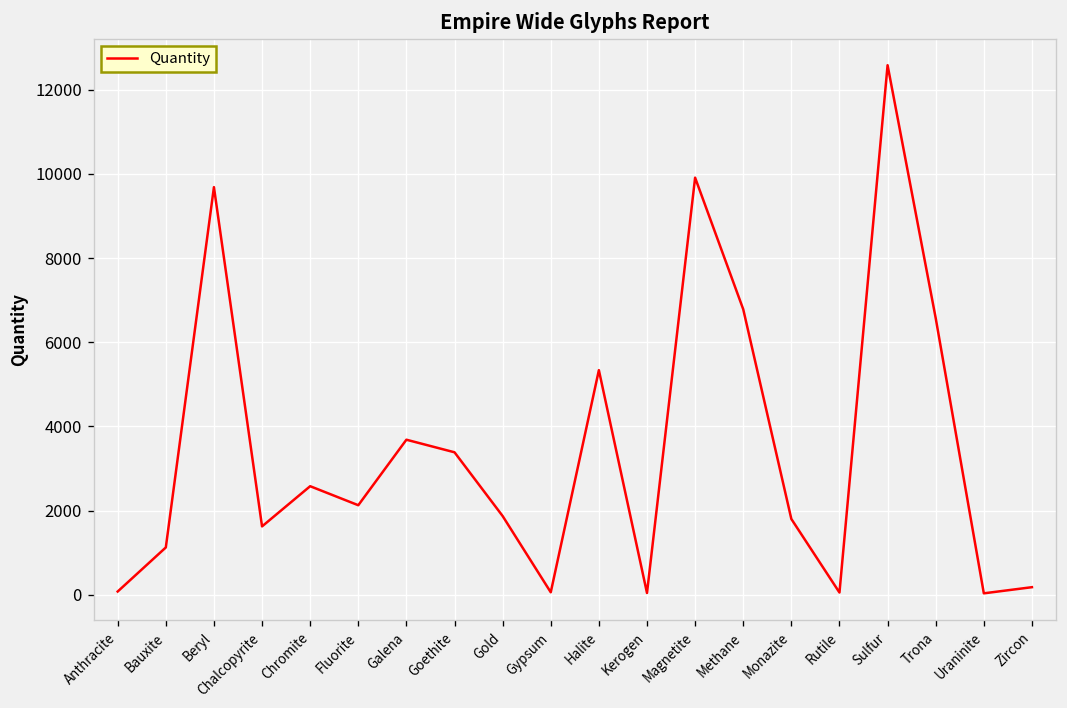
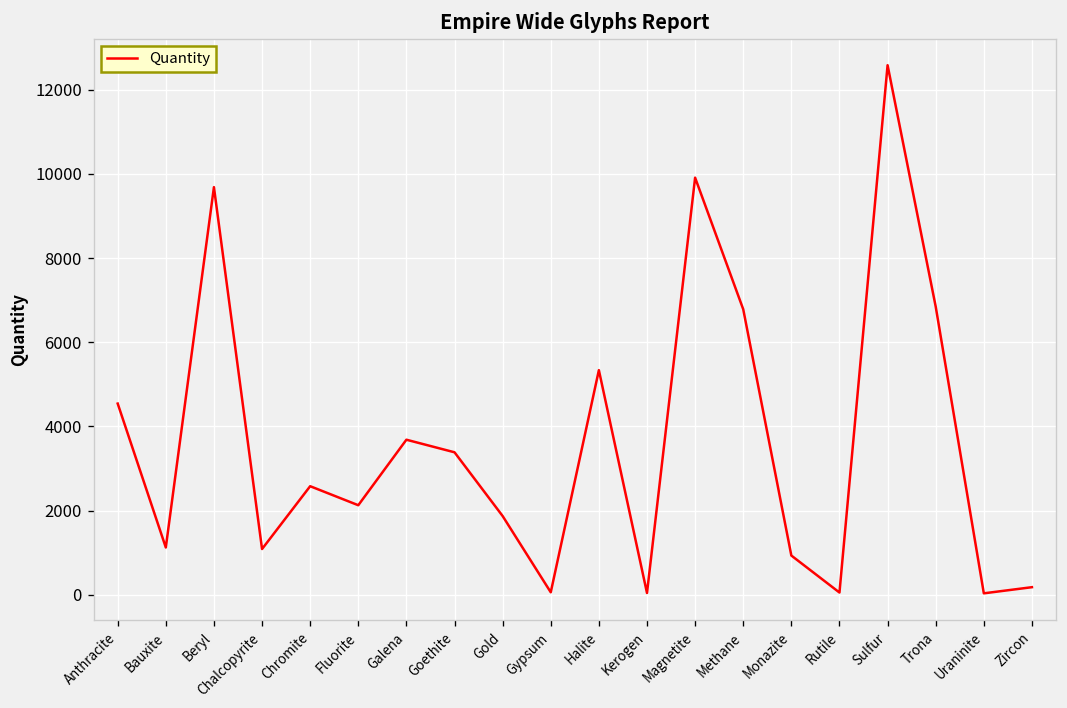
Anthracite: 100 -> 4500
Chalcopyrite: 1600 -> 1100
Monazite: 1800 -> 900
Trona: 6600 -> 6800
